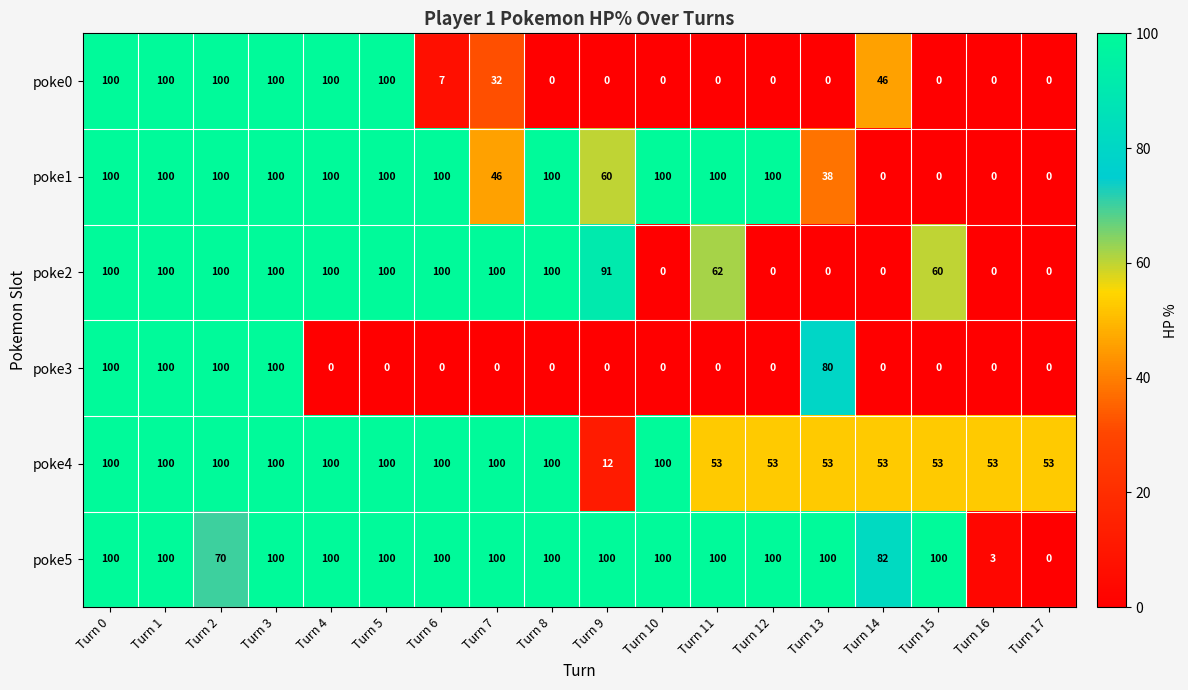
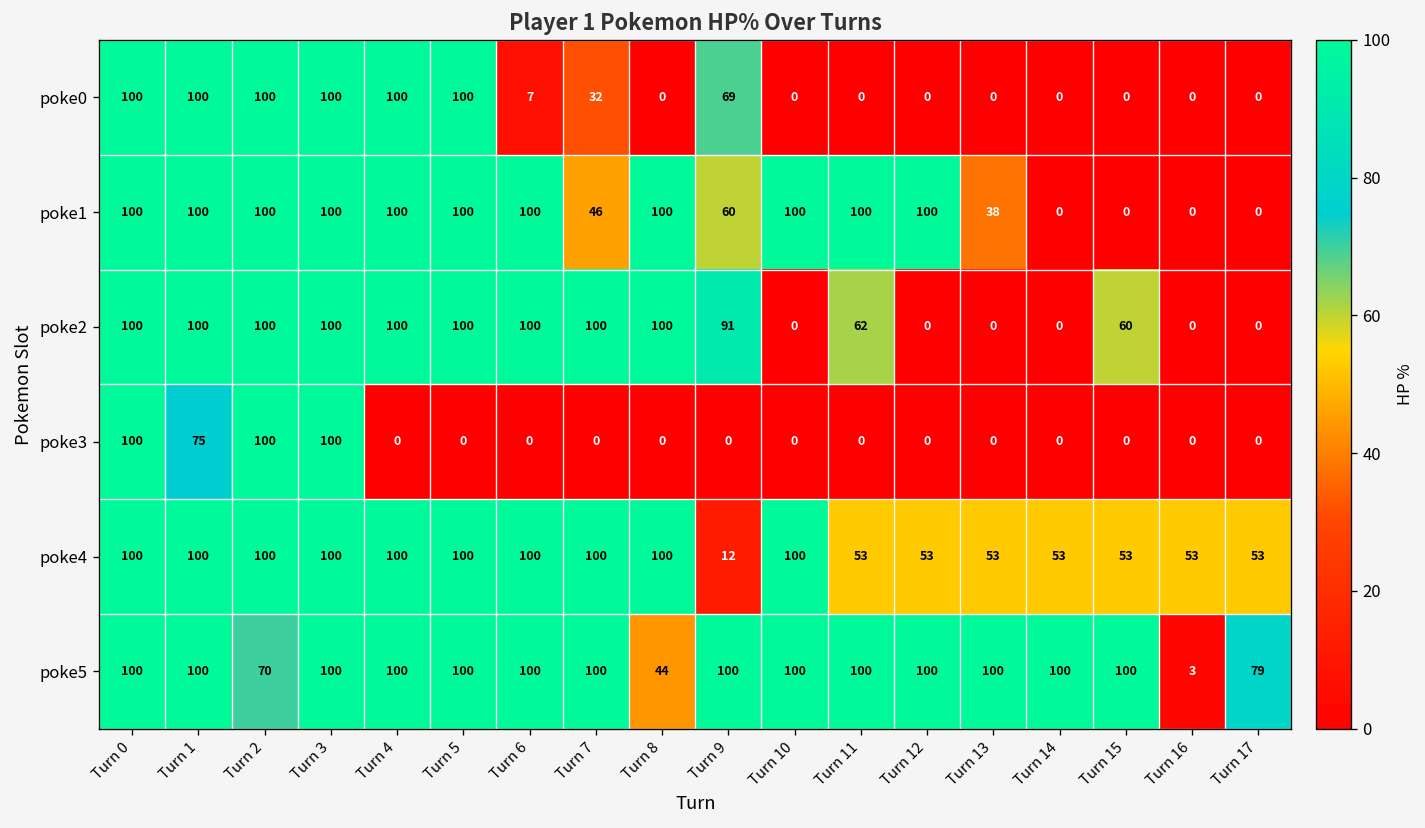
poke0, Turn 9: 0 -> 69
poke0, Turn 14: 46 -> 0
poke3, Turn 1: 100 -> 75
poke3, Turn 13: 80 -> 0
poke5, Turn 8: 100 -> 44
poke5, Turn 14: 82 -> 100
poke5, Turn 17: 0 -> 79
